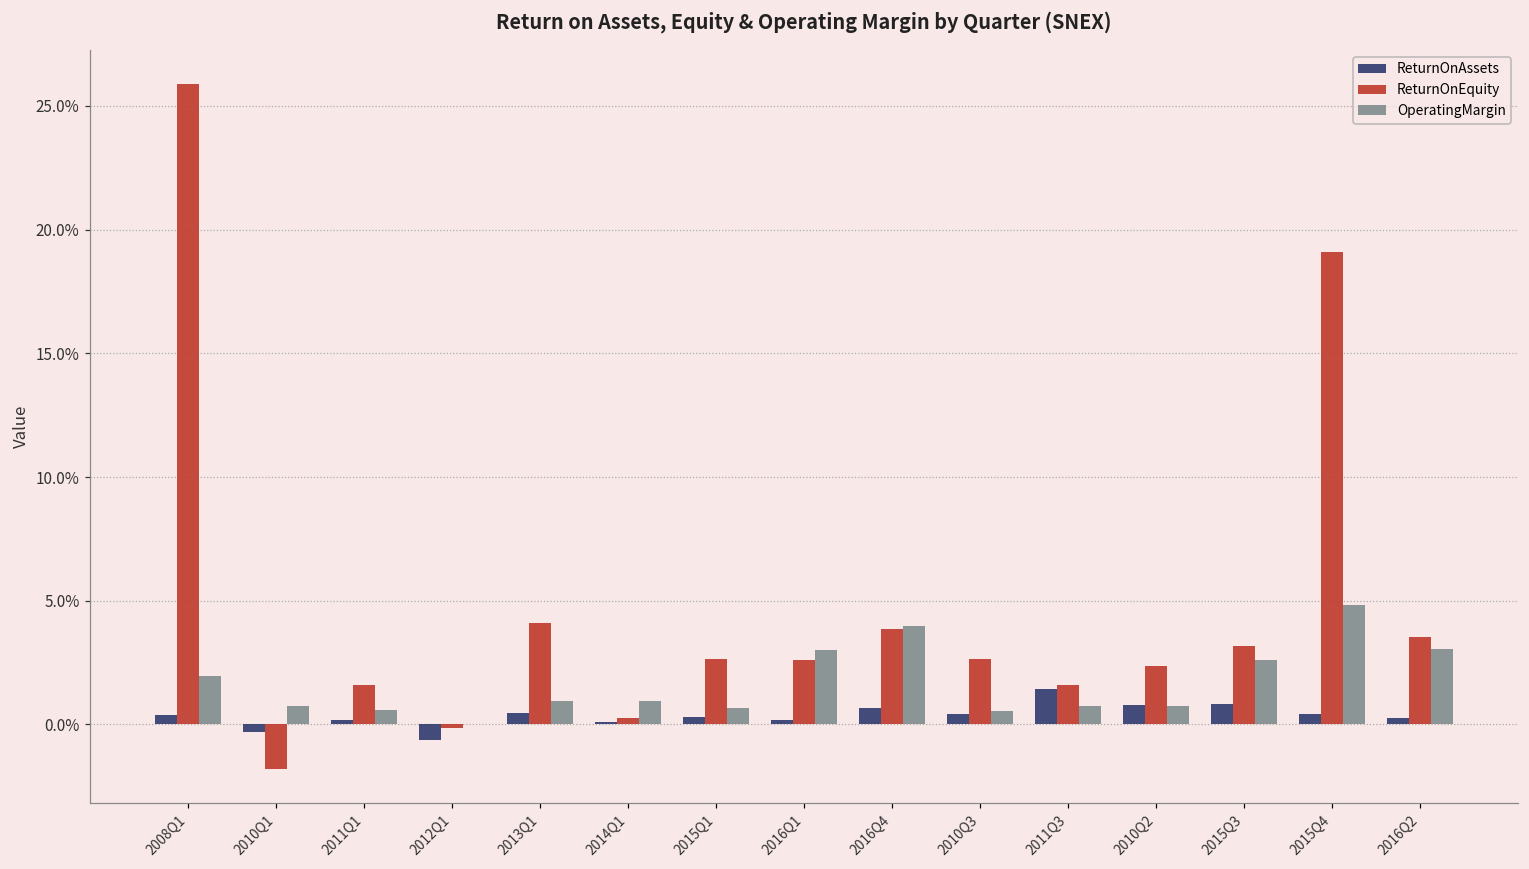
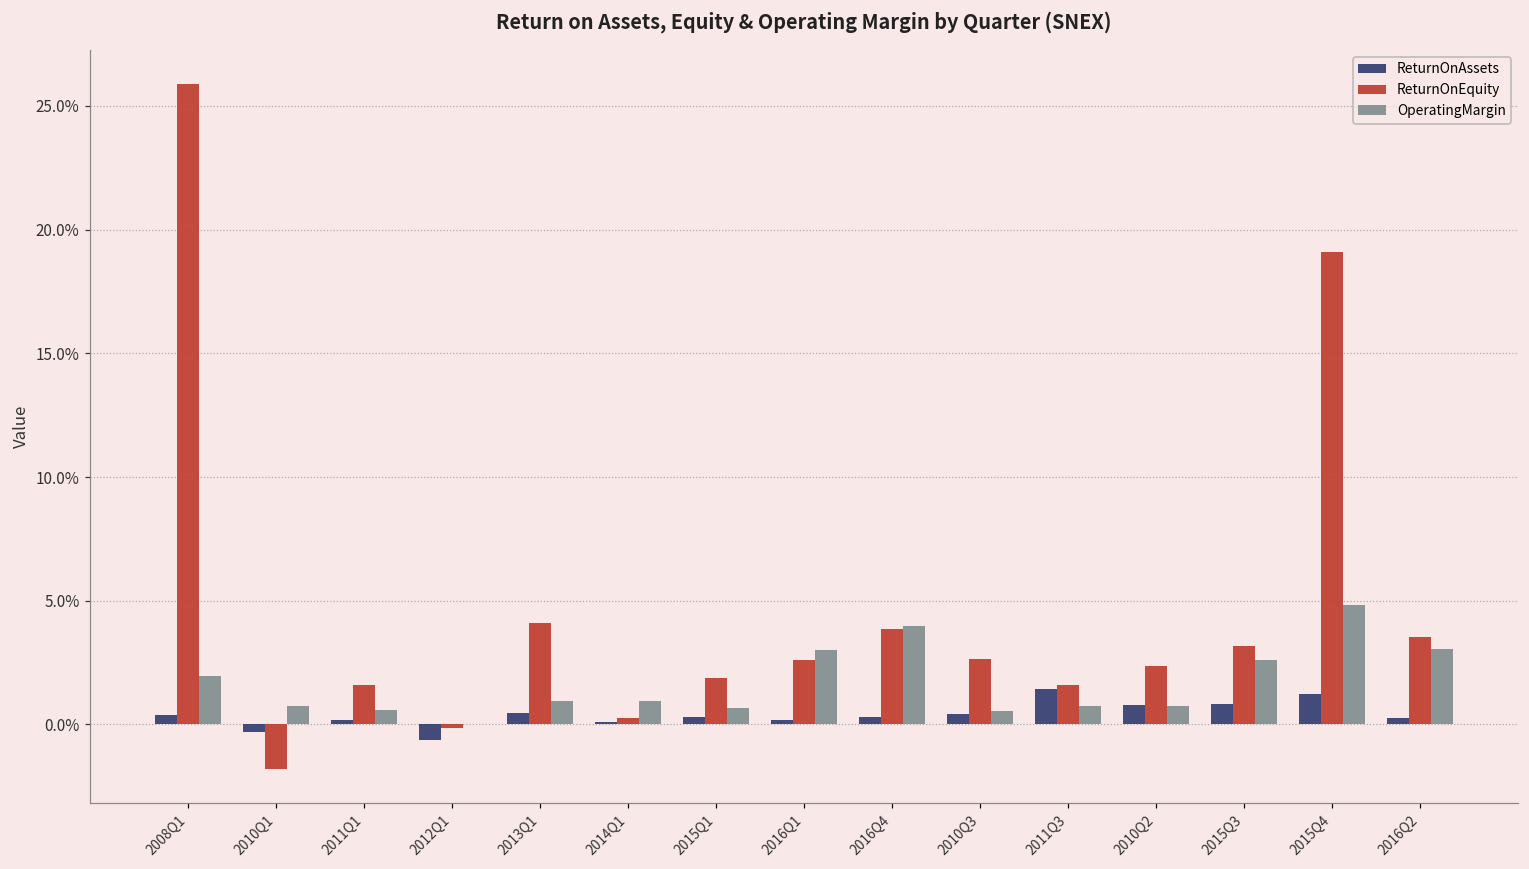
ReturnOnEquity, 2015Q1: 2.6% -> 1.9%
ReturnOnAssets, 2016Q4: 0.7% -> 0.3%
ReturnOnAssets, 2015Q4: 0.4% -> 1.2%
